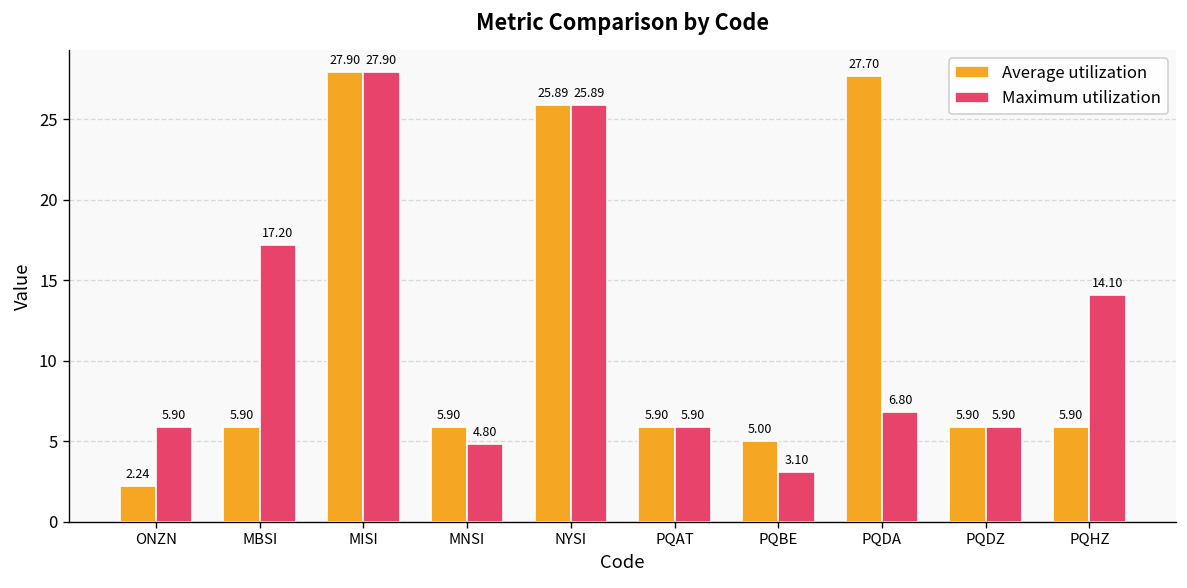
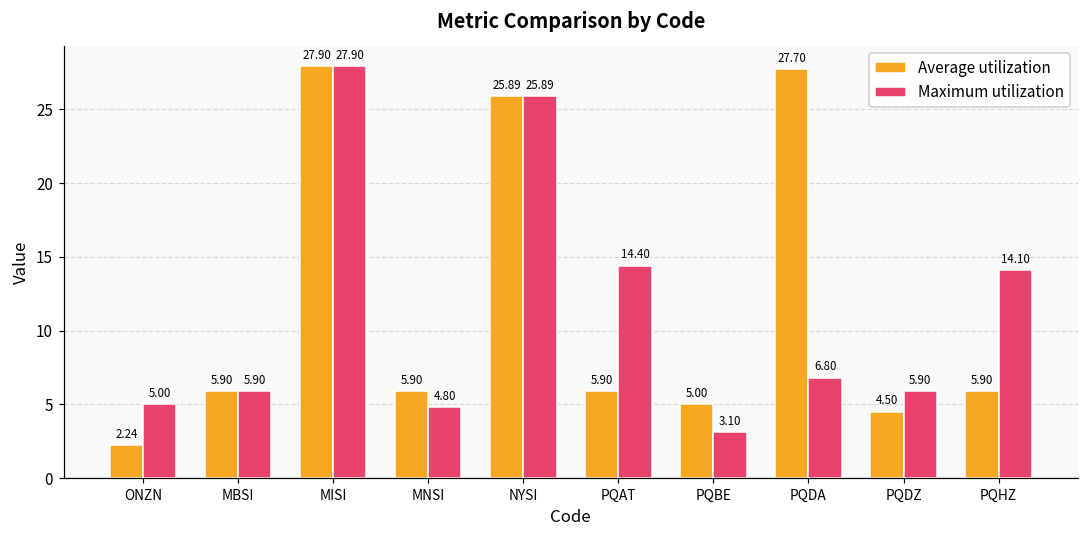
Maximum utilization, ONZN: 5.90 -> 5.00
Maximum utilization, MBSI: 17.20 -> 5.90
Maximum utilization, PQAT: 5.90 -> 14.40
Average utilization, PQDZ: 5.90 -> 4.50
